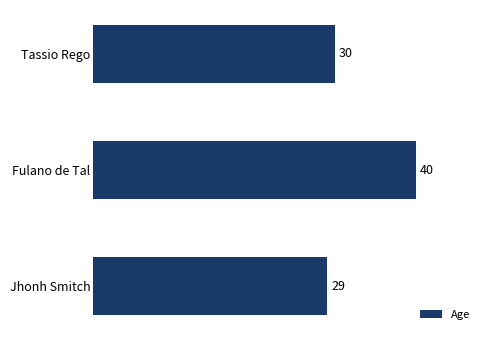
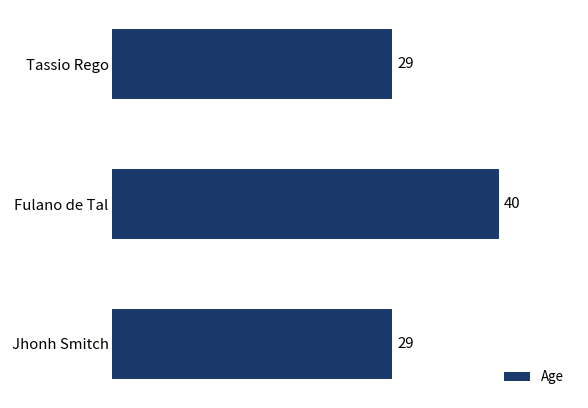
Tassio Rego: 30 -> 29
